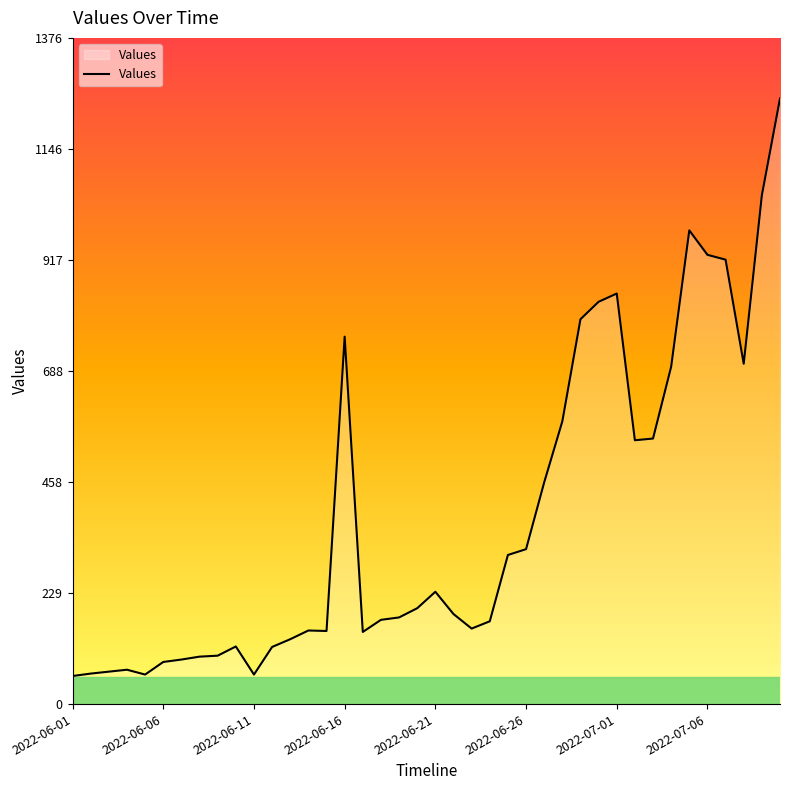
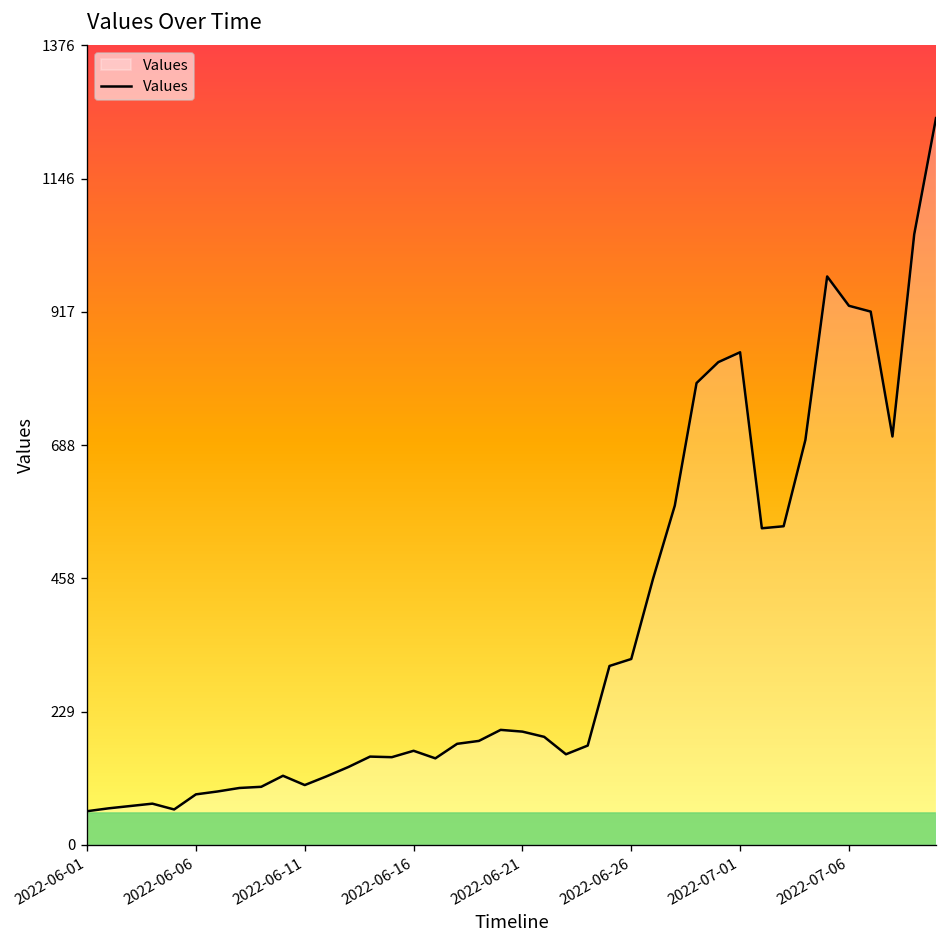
2022-06-11: 60 -> 100
2022-06-16: 760 -> 160
2022-06-21: 230 -> 200
